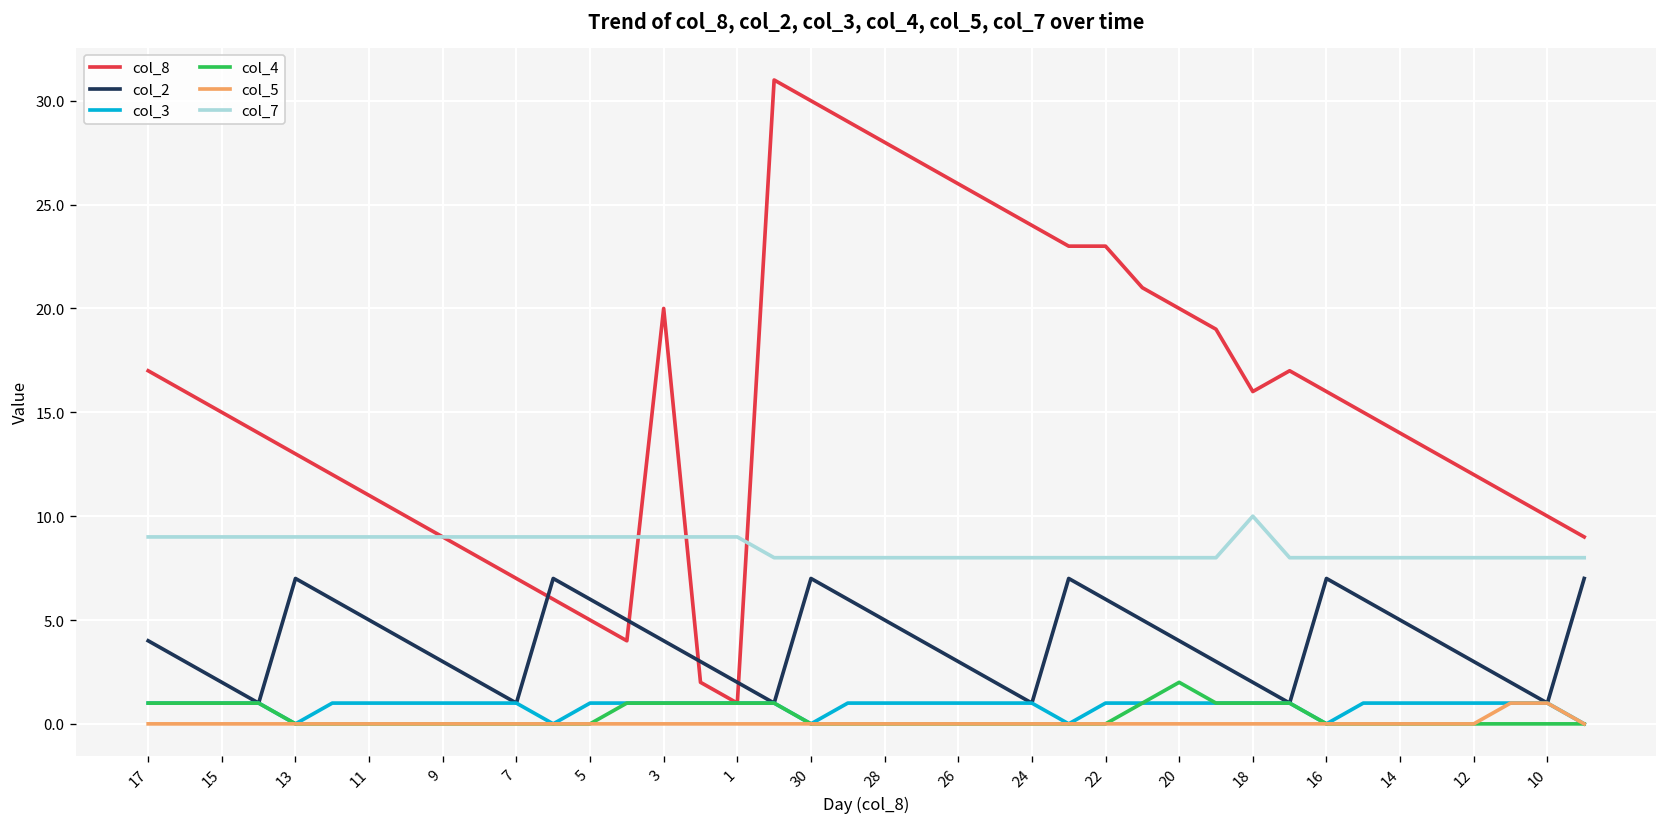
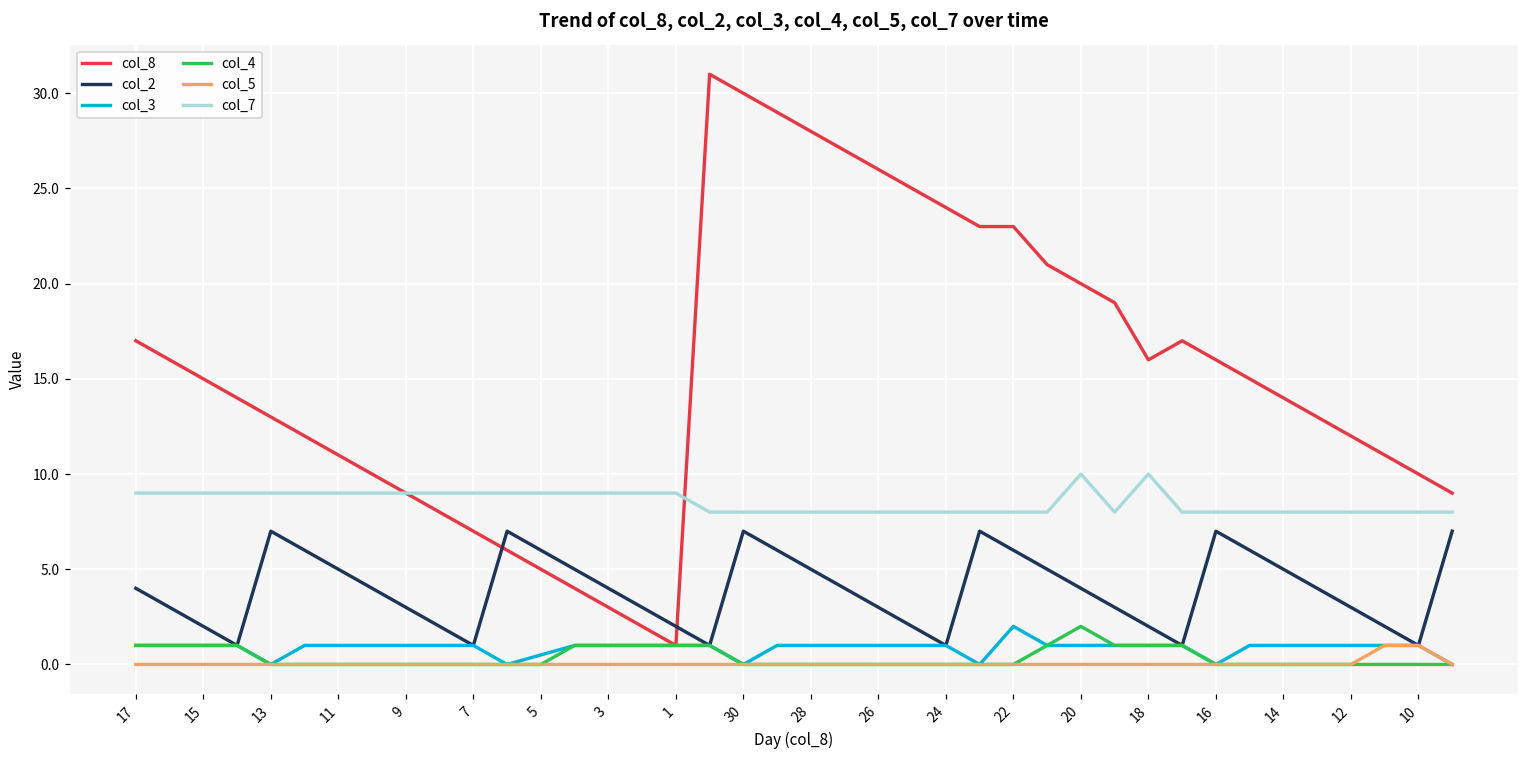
col_3, 5: 1.0 -> 0.5
col_8, 3: 20 -> 3
col_3, 22: 1 -> 2
col_7, 20: 8 -> 10
